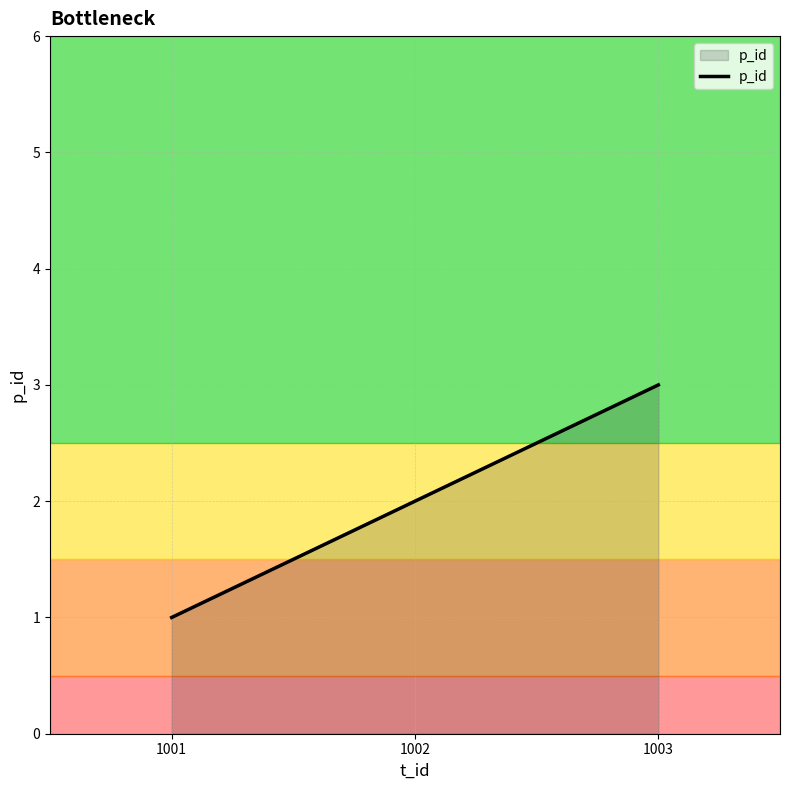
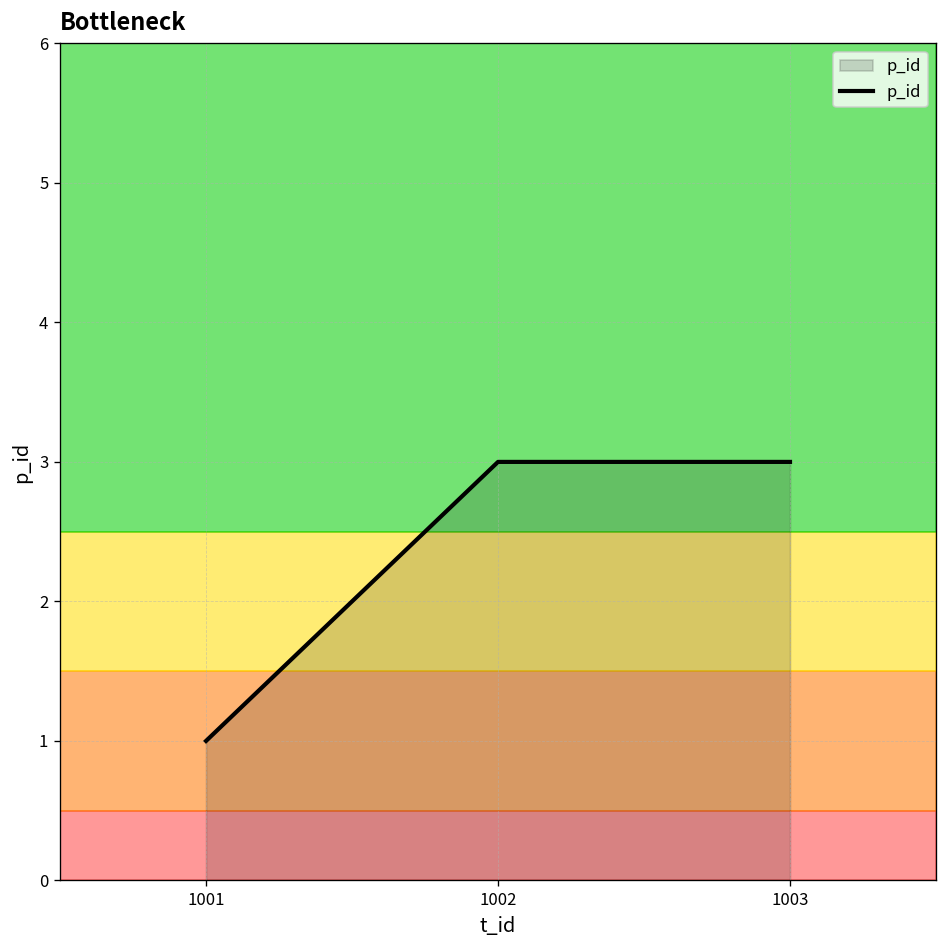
1002: 2 -> 3
